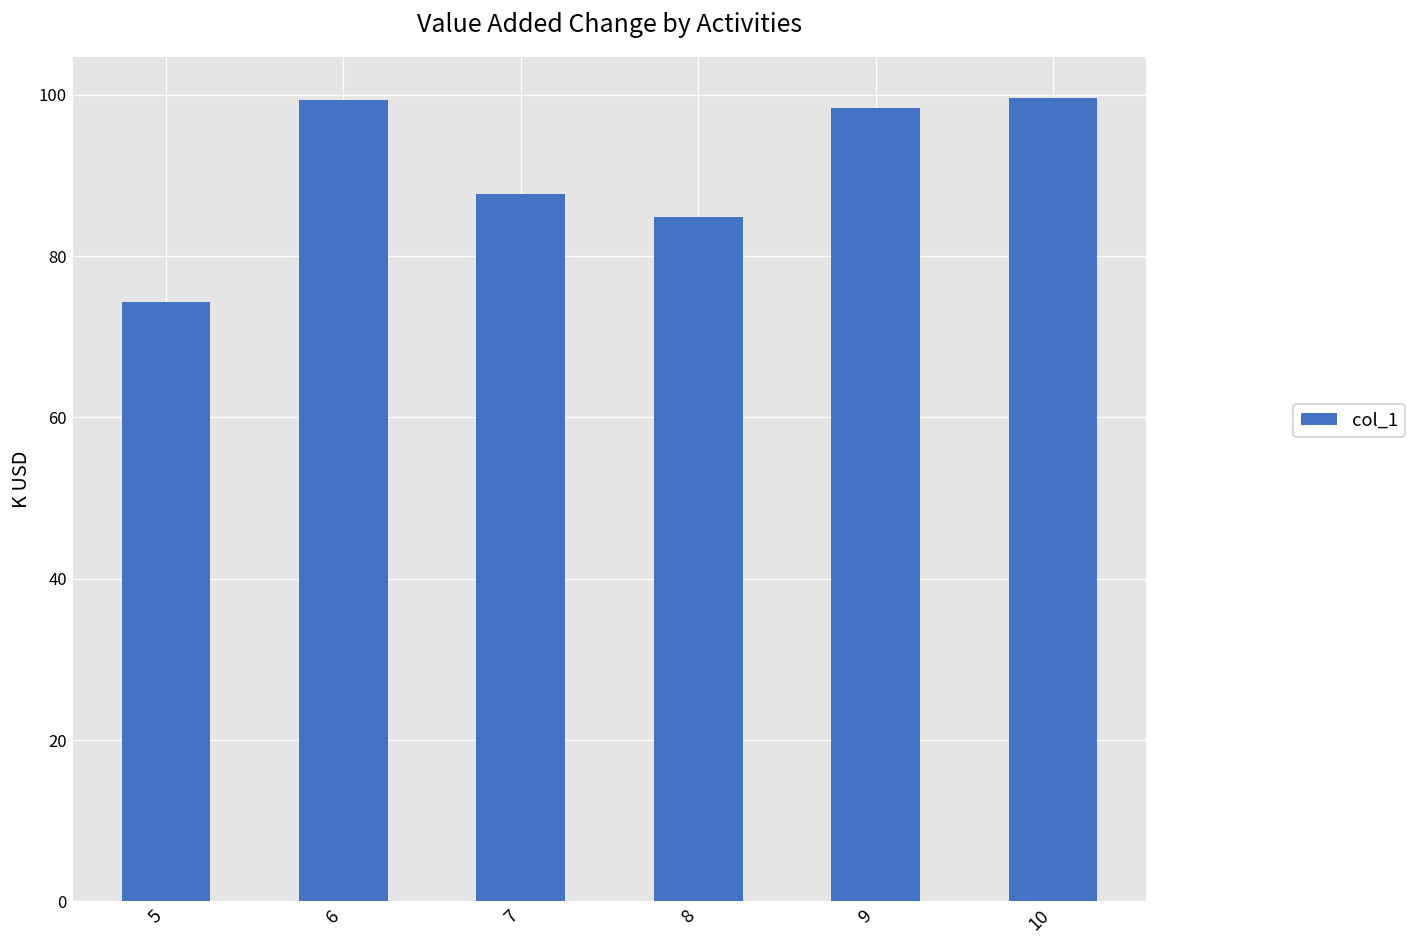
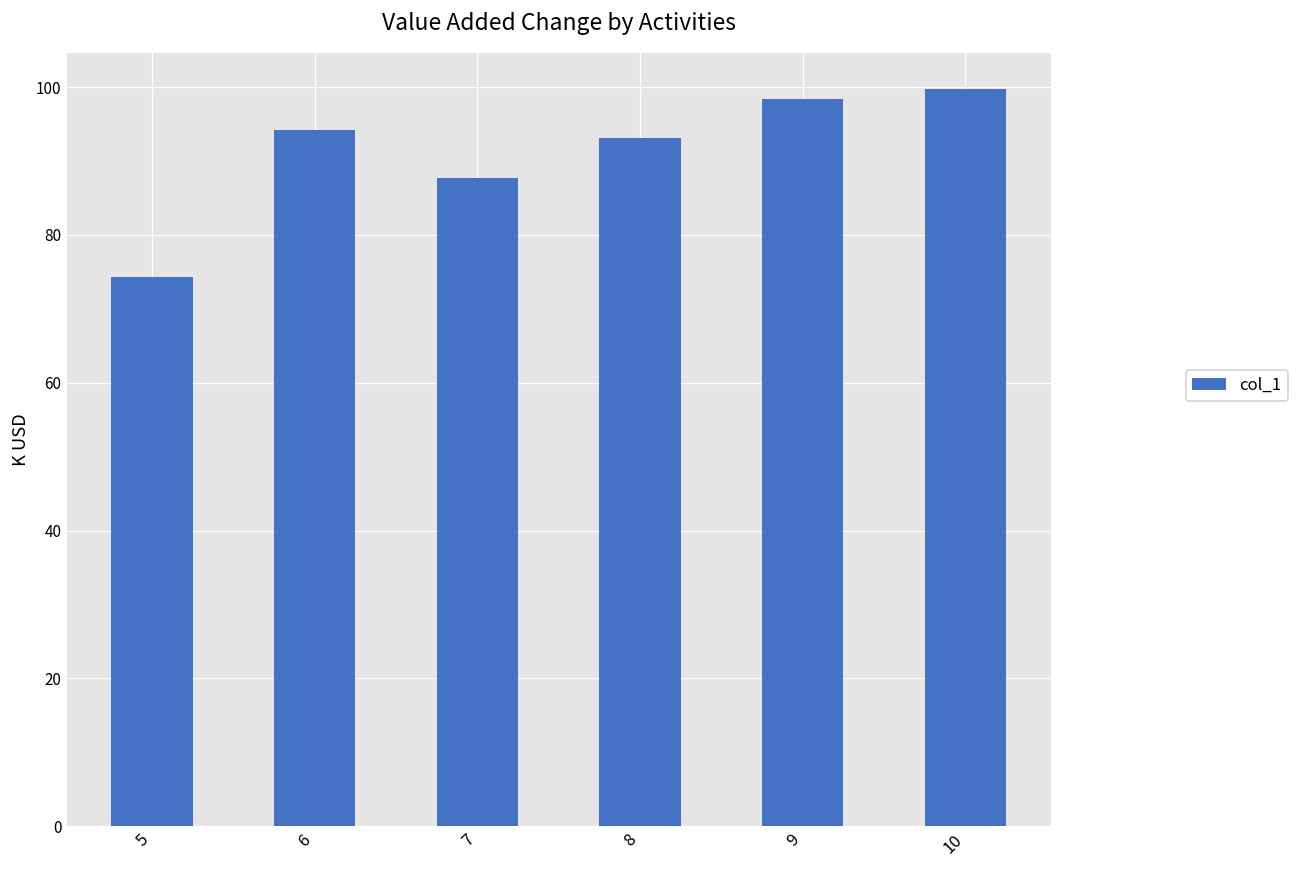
6: 99 -> 94
8: 85 -> 93
